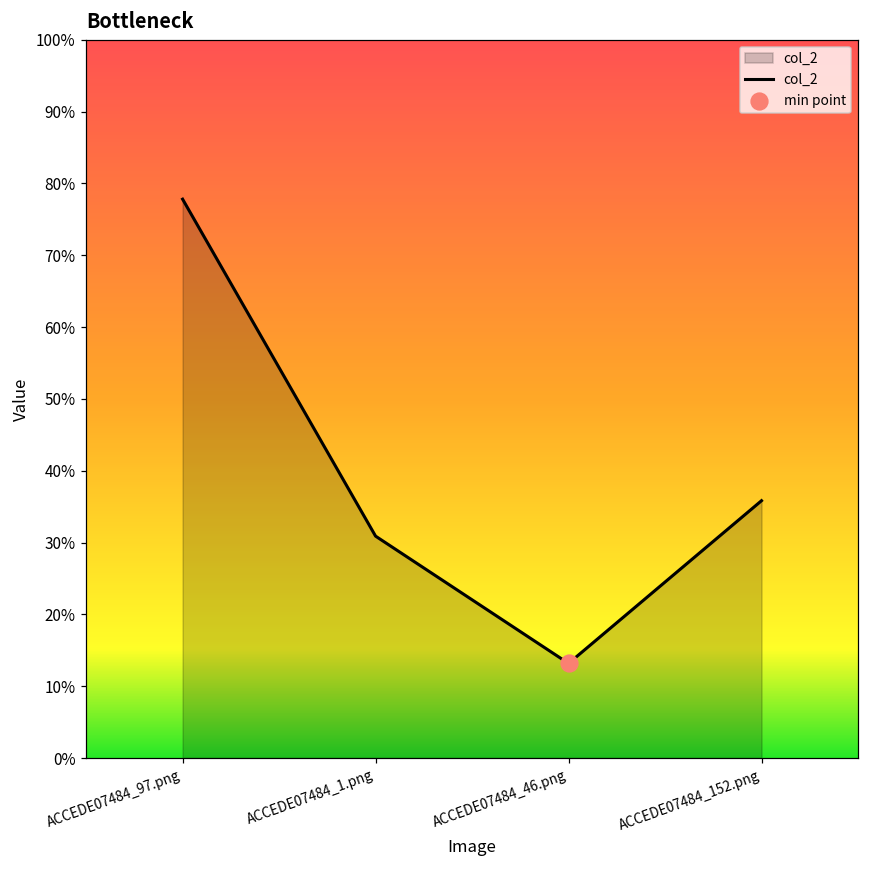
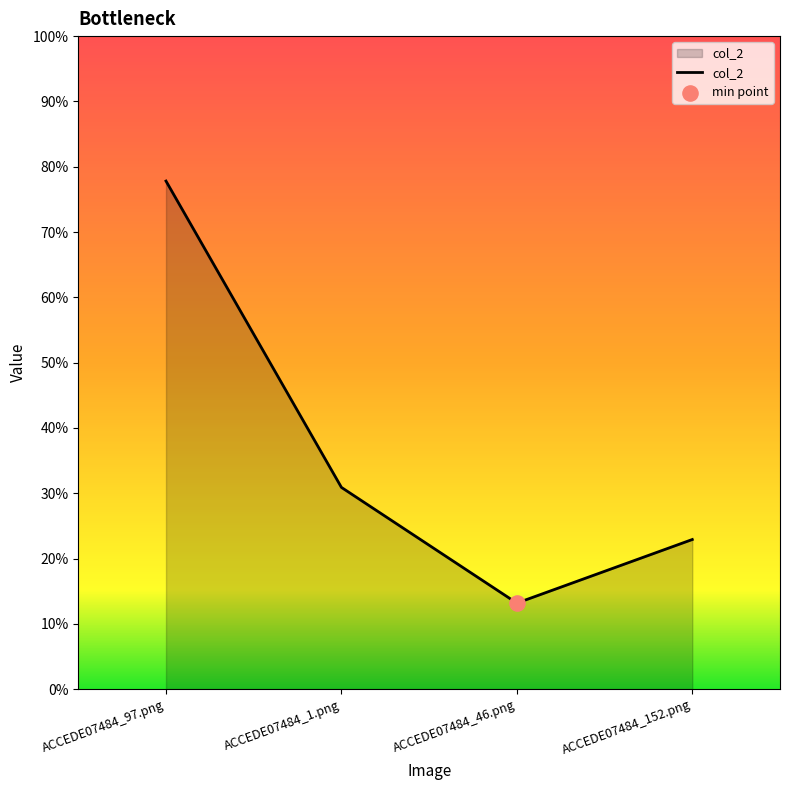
col_2, ACCEDE07484_152.png: 36% -> 23%
